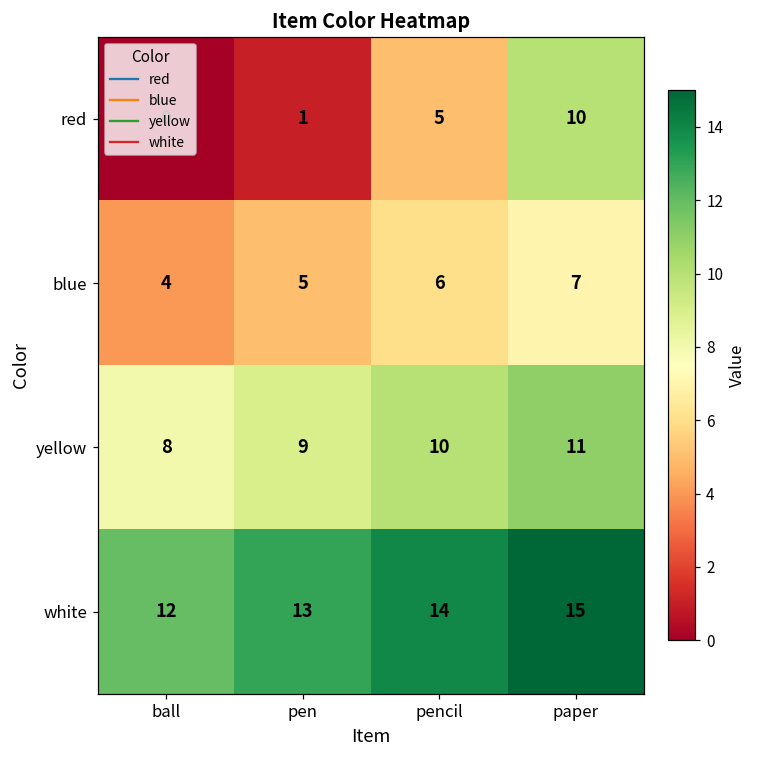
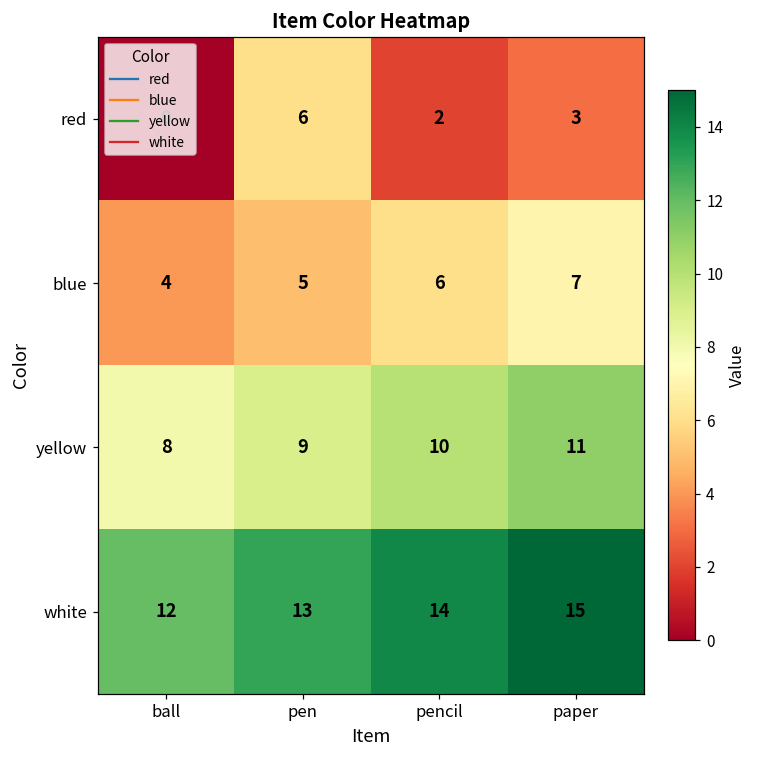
red, pen: 1 -> 6
red, pencil: 5 -> 2
red, paper: 10 -> 3
